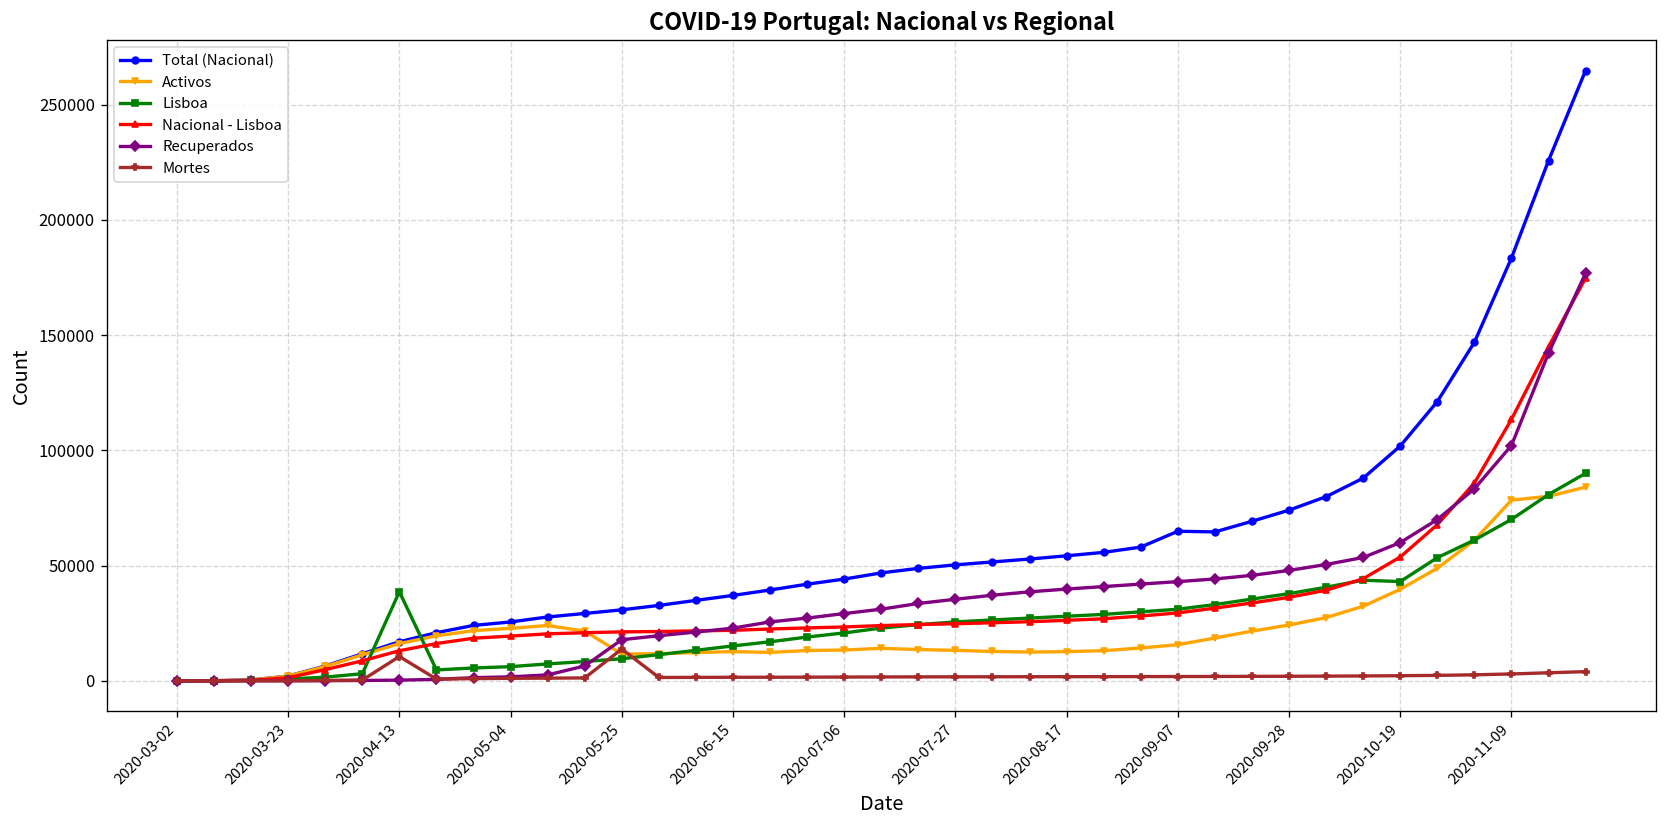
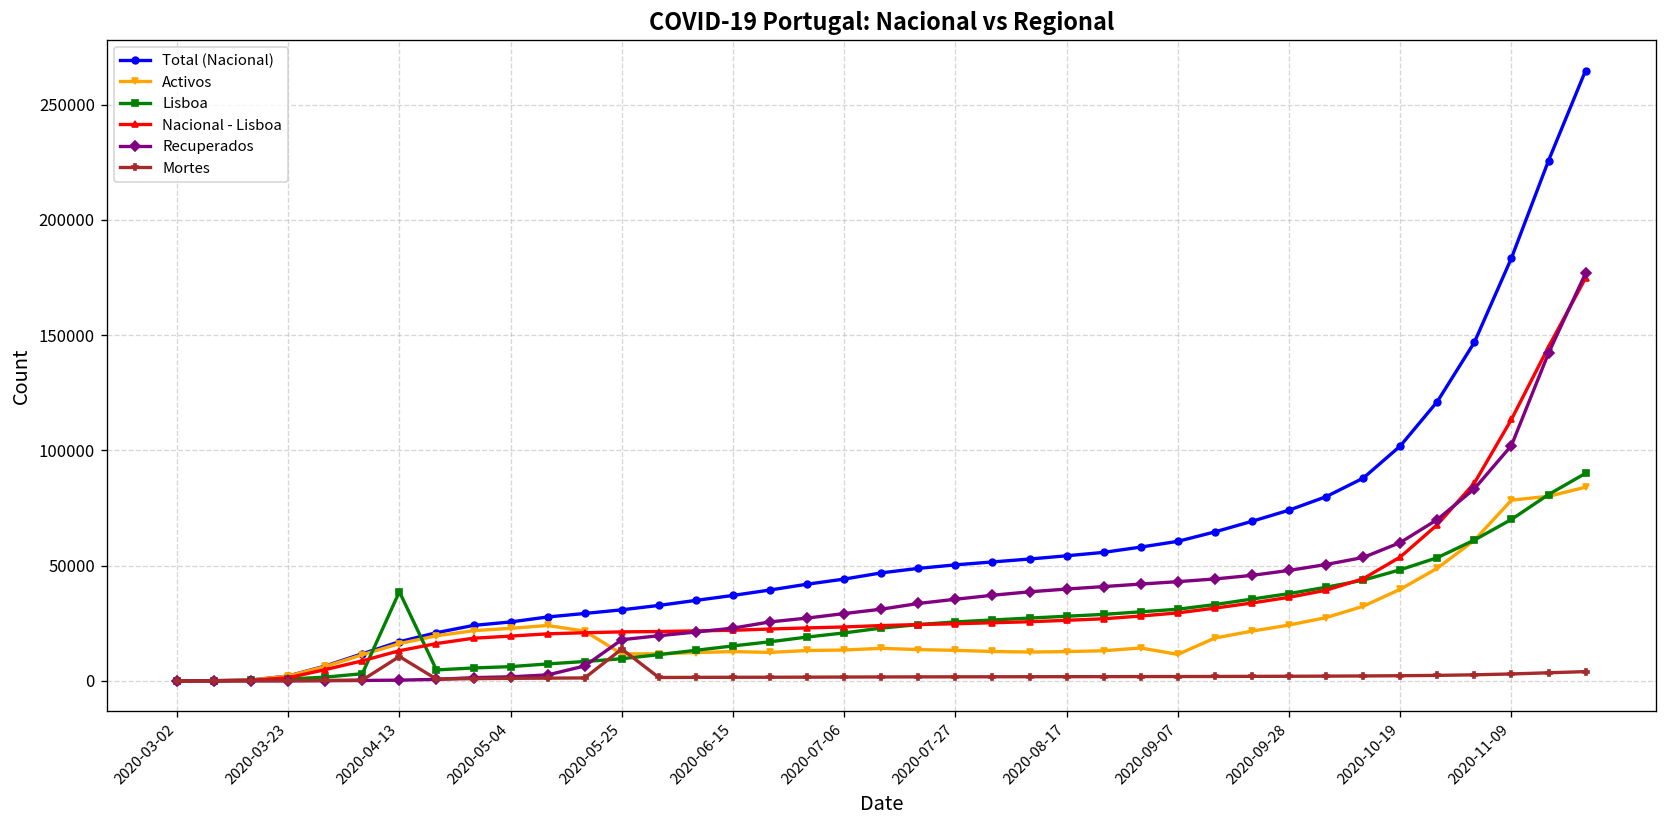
Total (Nacional), 2020-09-07: 65000 -> 61000
Activos, 2020-09-07: 16000 -> 11000
Lisboa, 2020-10-19: 43000 -> 48000
